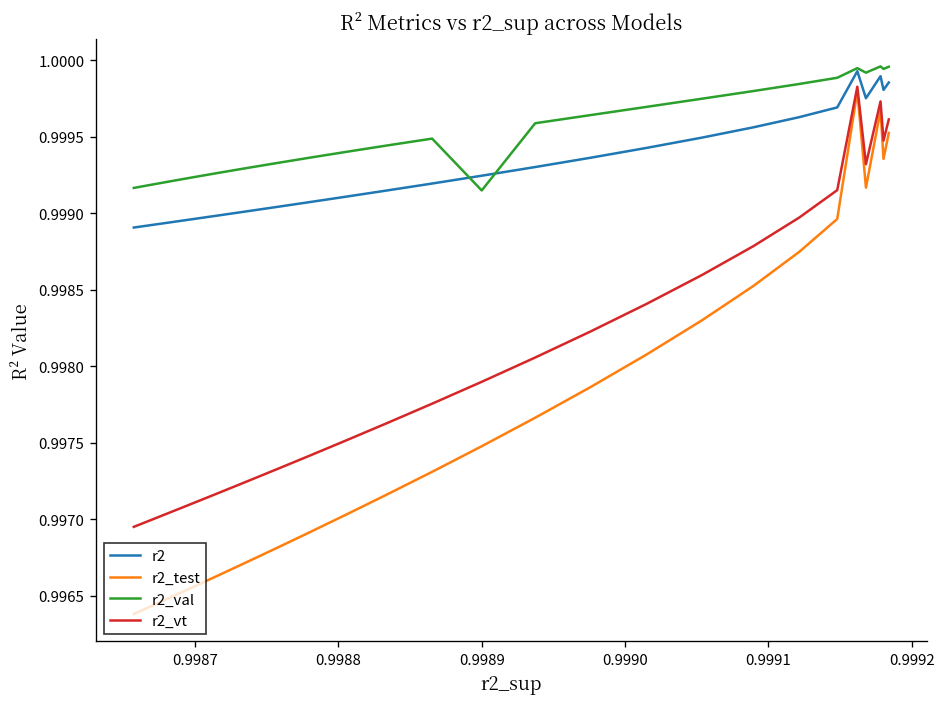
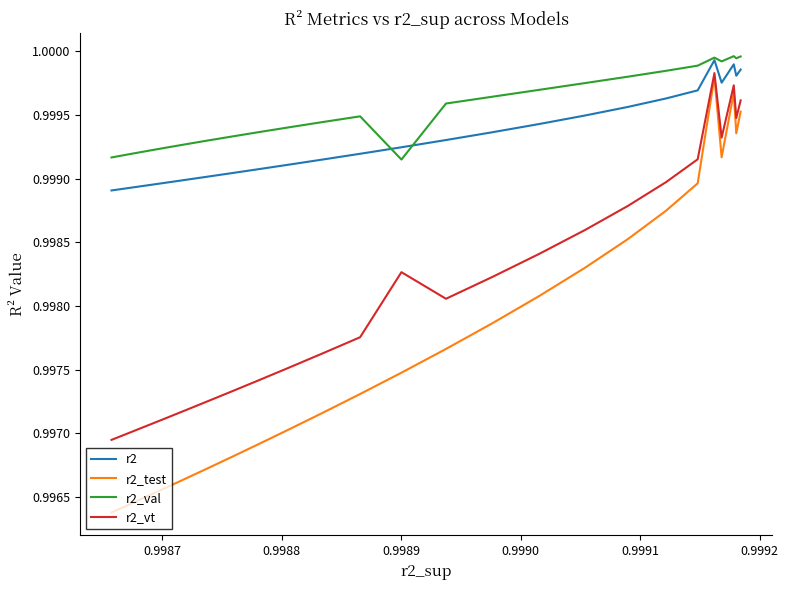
r2_vt, 0.9989: 0.99790 -> 0.99827
